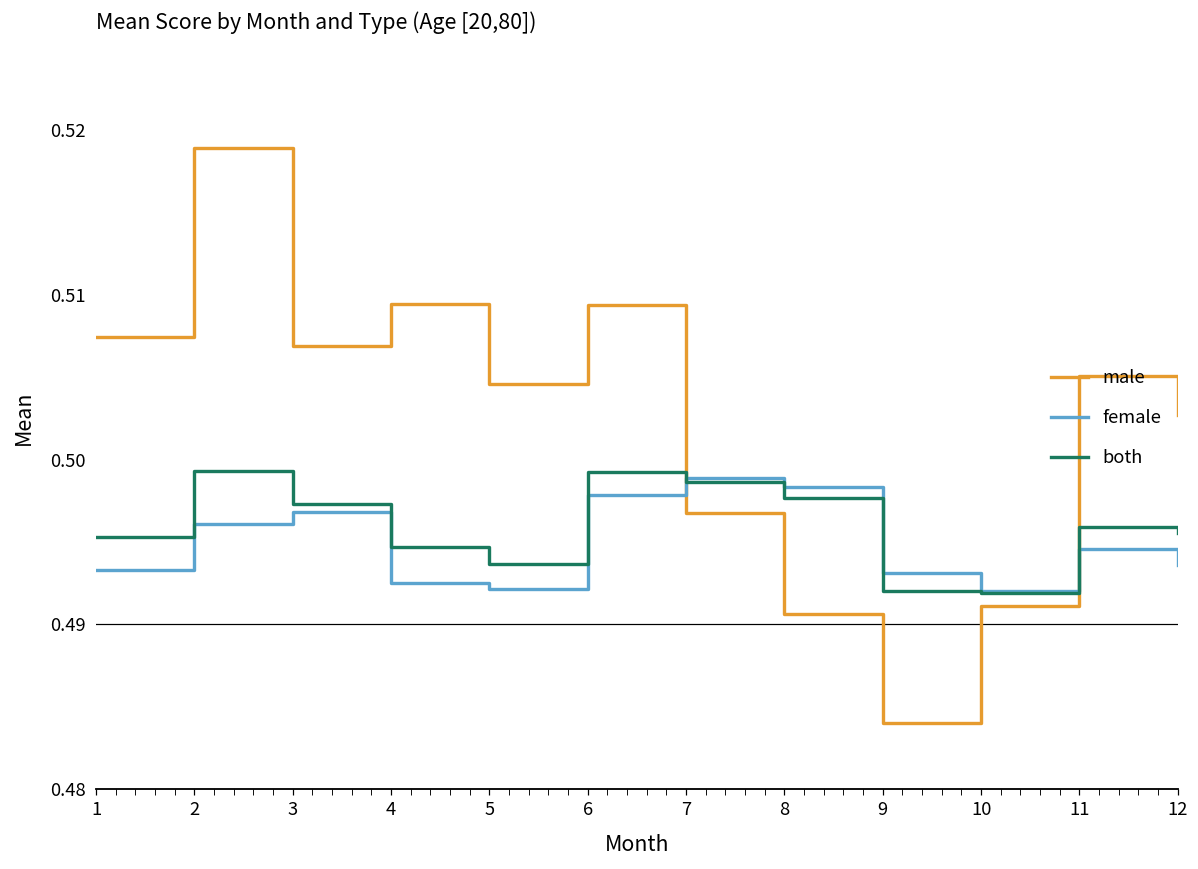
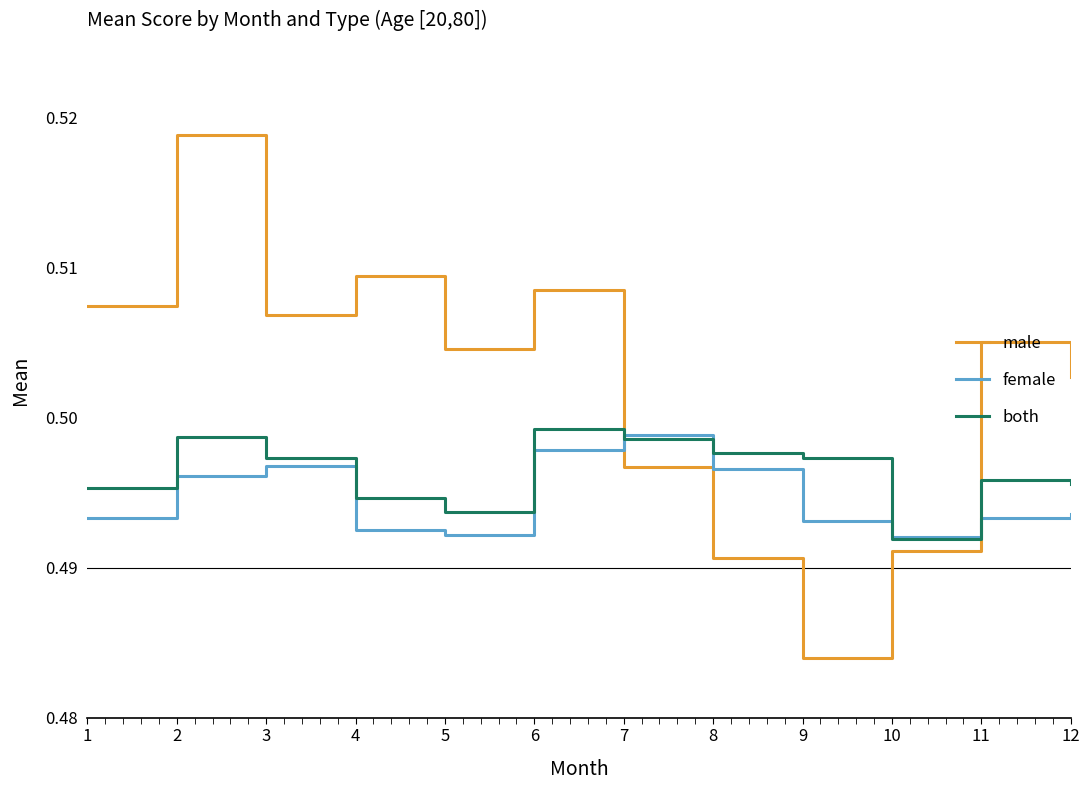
both, 2: 0.4993 -> 0.4987
male, 6: 0.5094 -> 0.5085
female, 8: 0.4983 -> 0.4966
both, 9: 0.4920 -> 0.4973
female, 11: 0.4946 -> 0.4933
